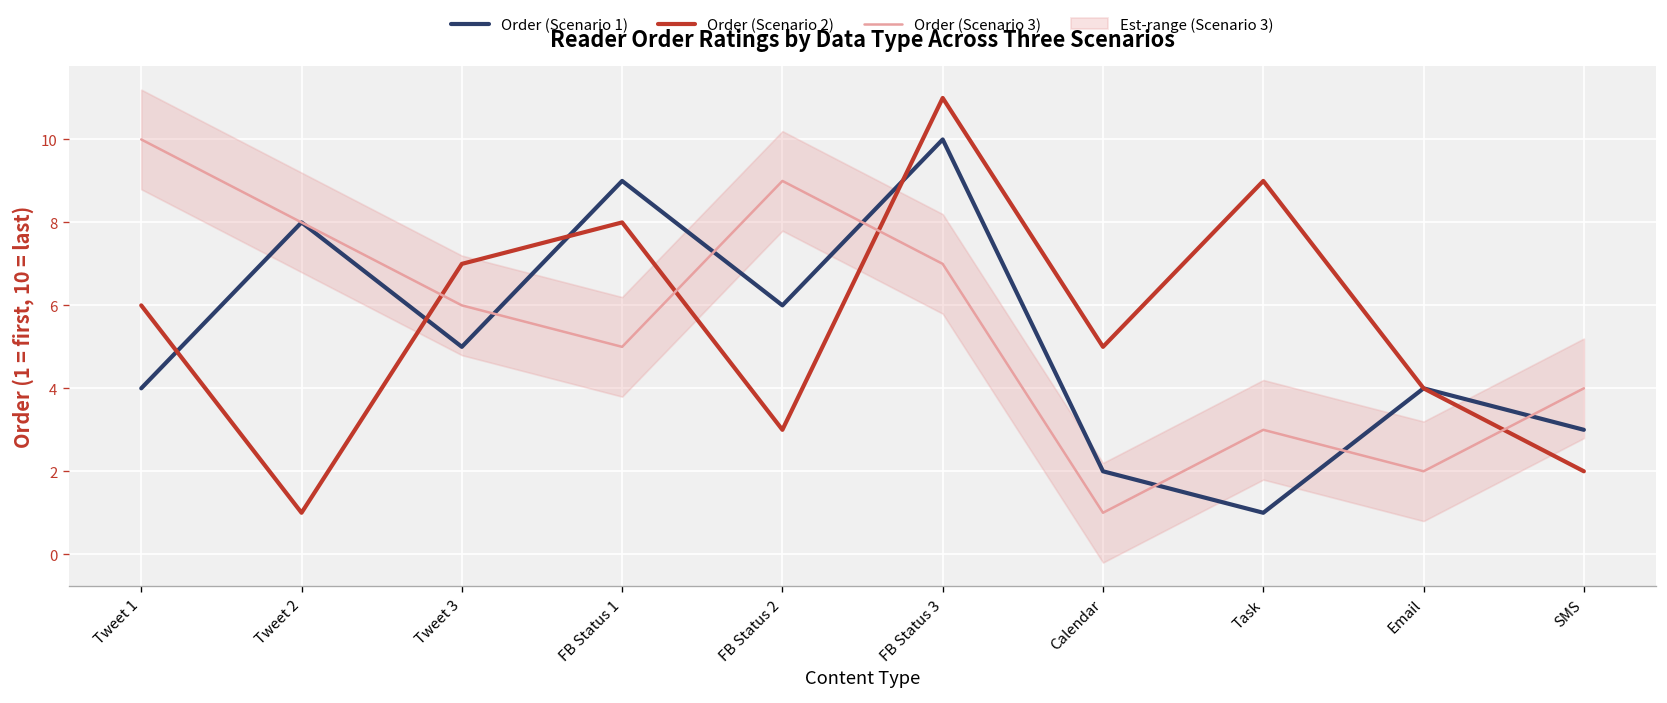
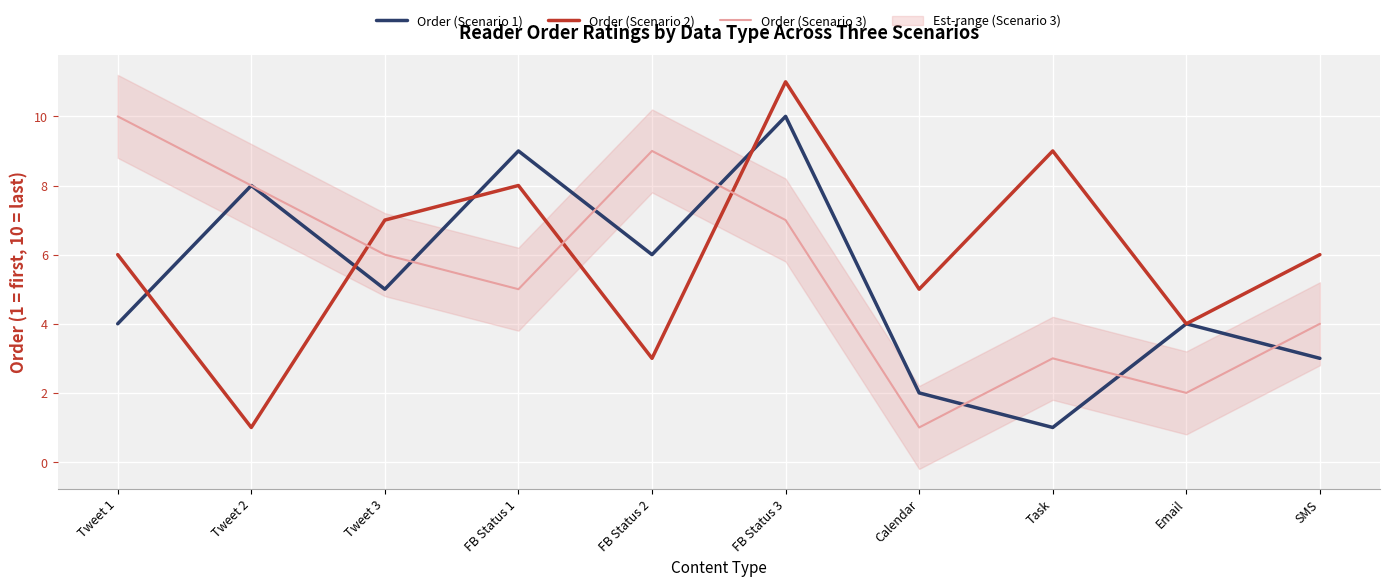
Order (Scenario 2), SMS: 2 -> 6
